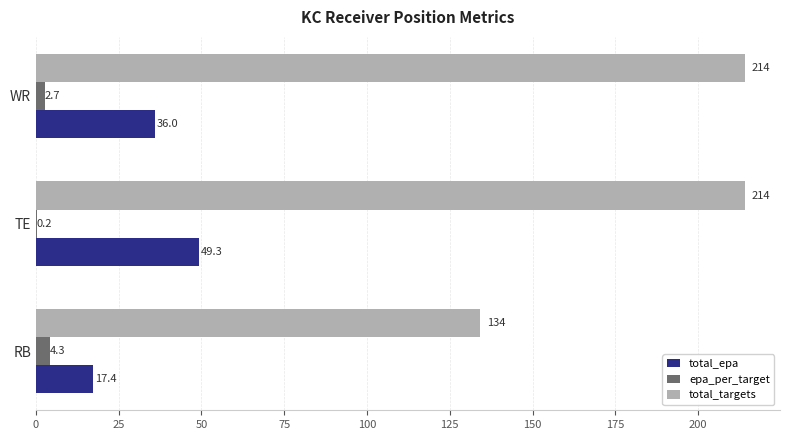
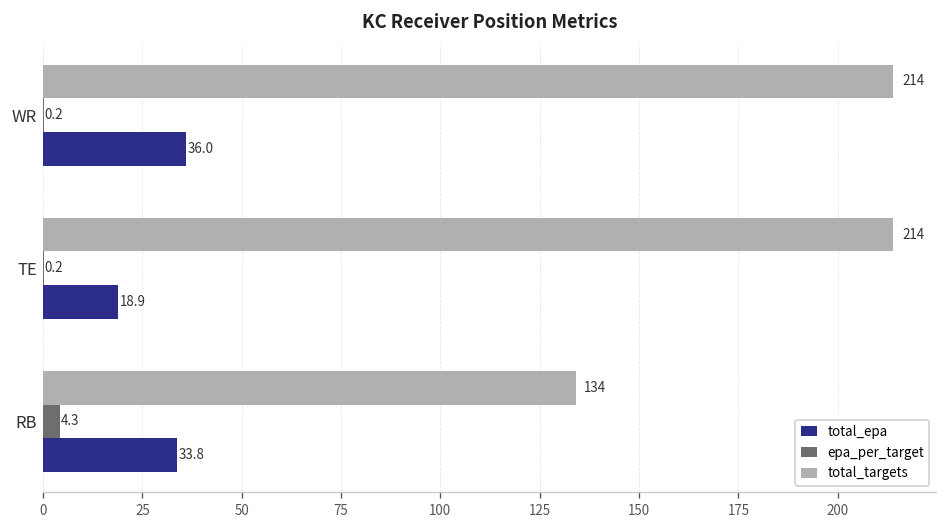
epa_per_target, WR: 2.7 -> 0.2
total_epa, TE: 49.3 -> 18.9
total_epa, RB: 17.4 -> 33.8
